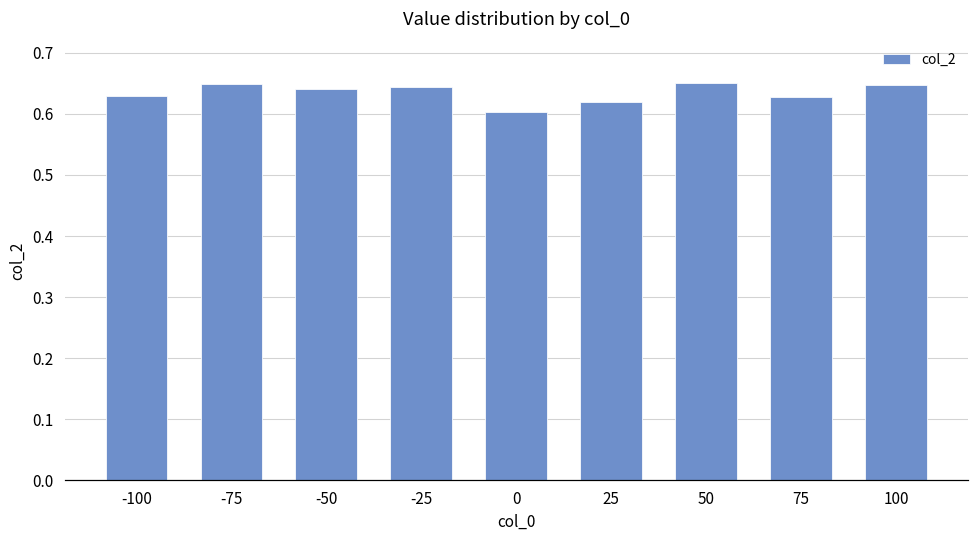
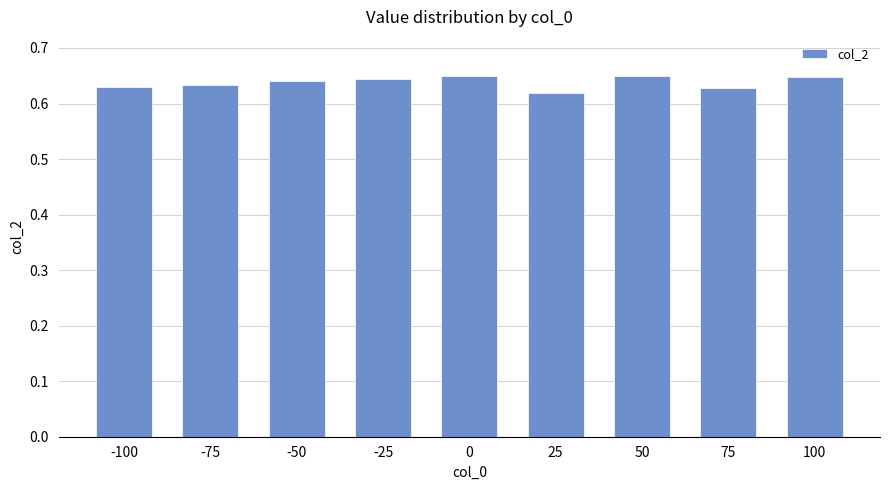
-75: 0.65 -> 0.63
0: 0.60 -> 0.65
